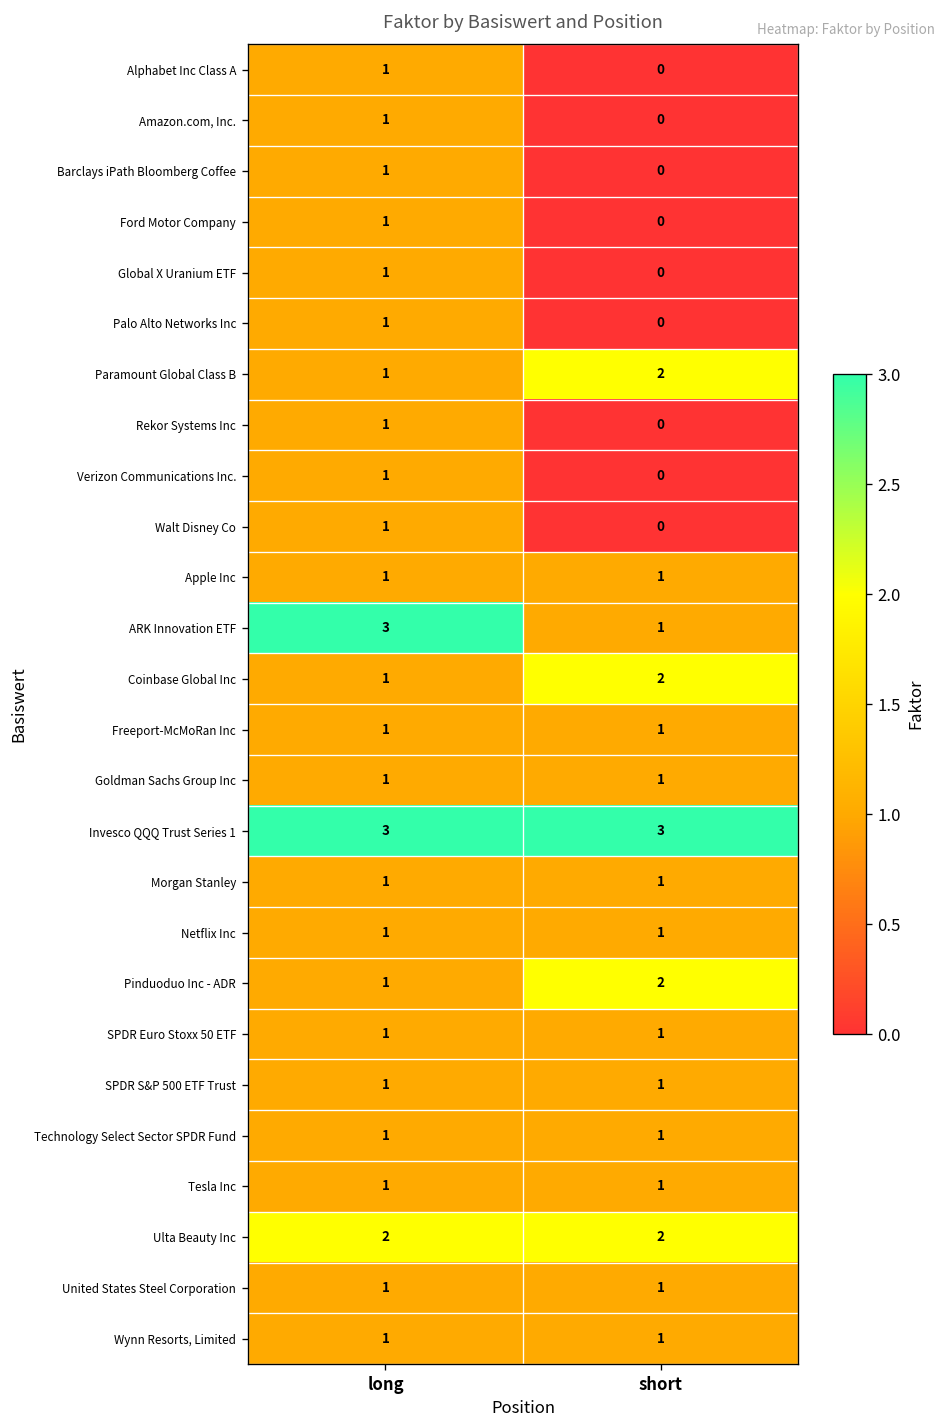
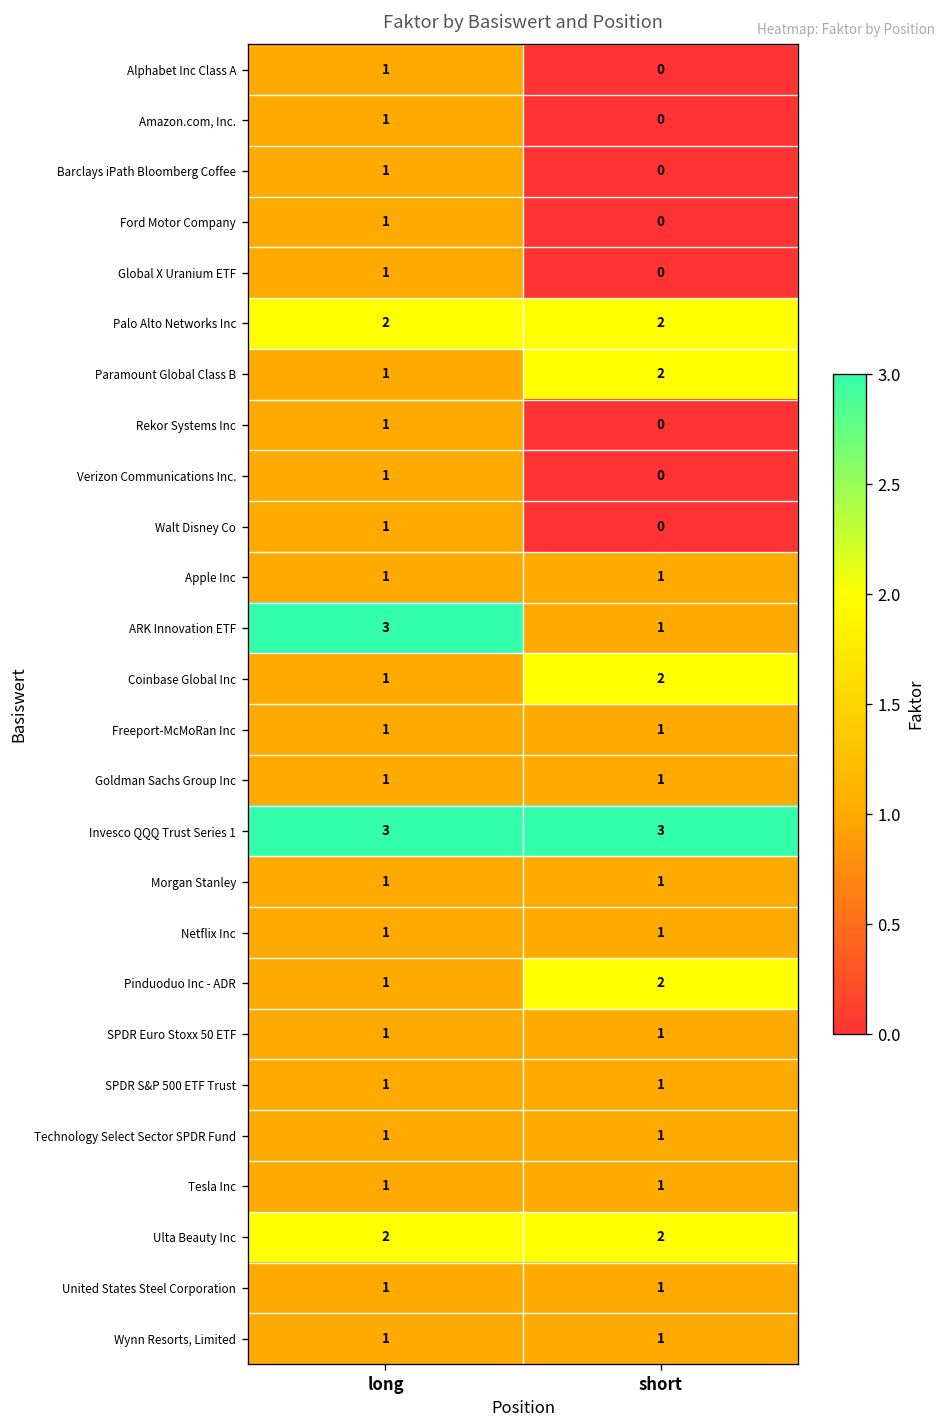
Palo Alto Networks Inc, long: 1 -> 2
Palo Alto Networks Inc, short: 0 -> 2
